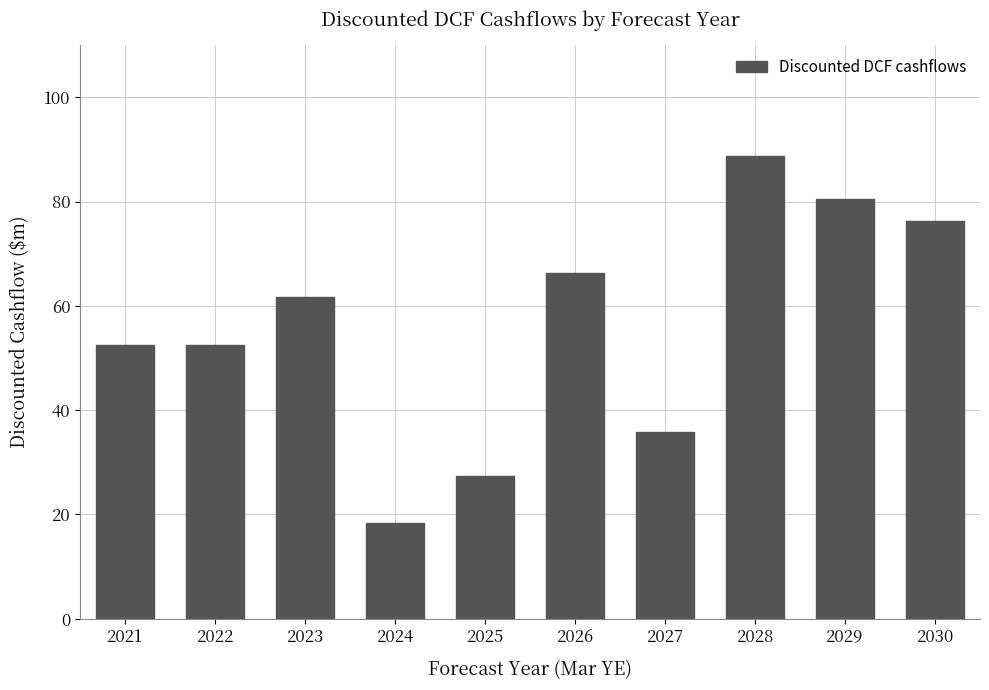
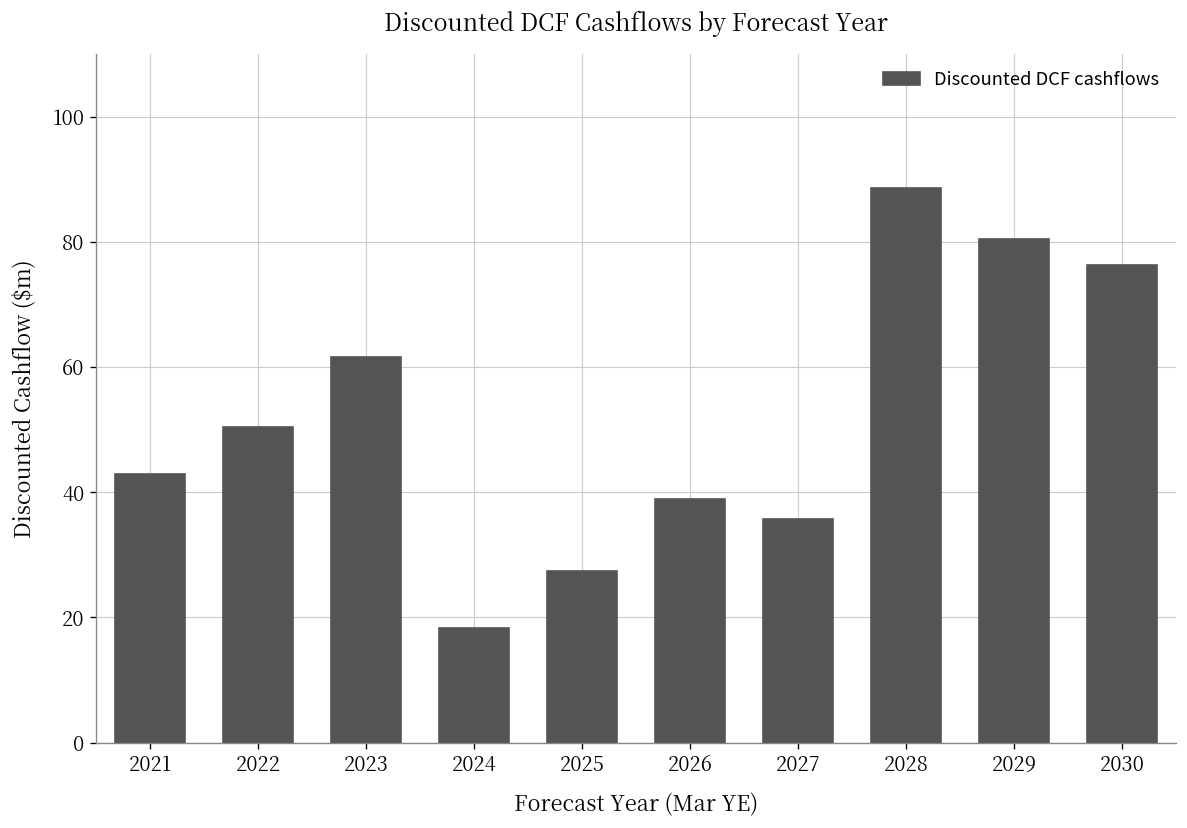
2021: 53 -> 43
2022: 52 -> 50
2026: 66 -> 39
